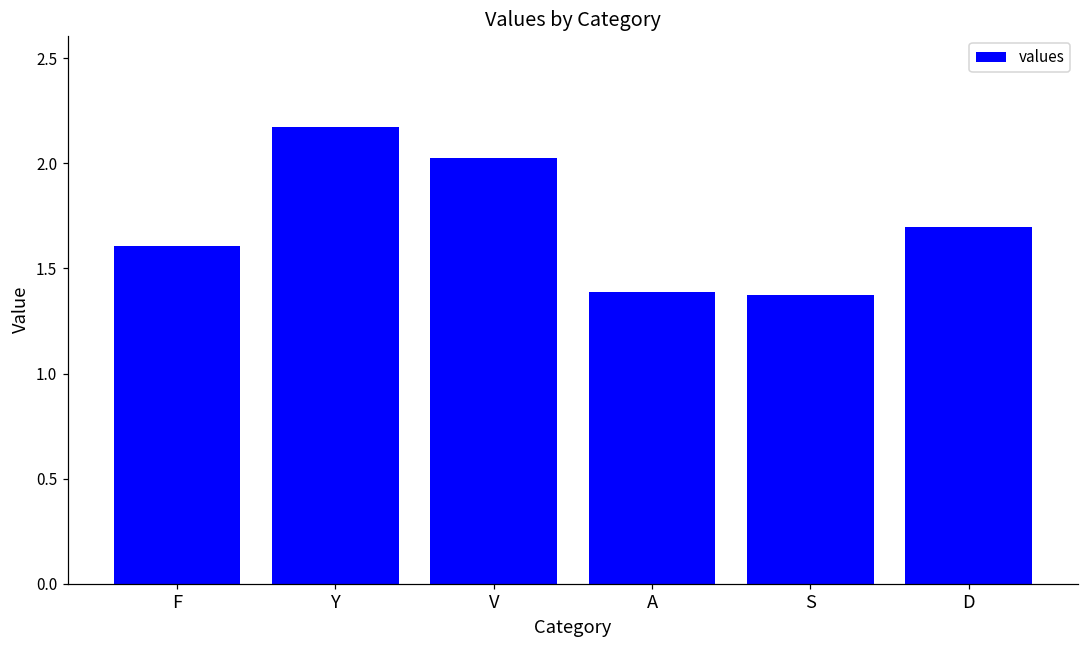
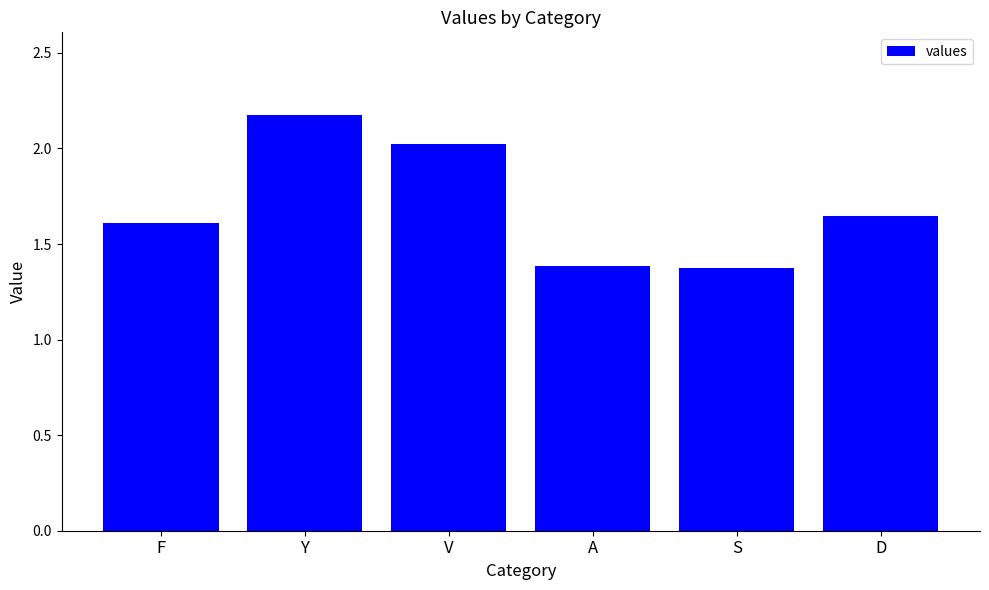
D: 1.69 -> 1.65
